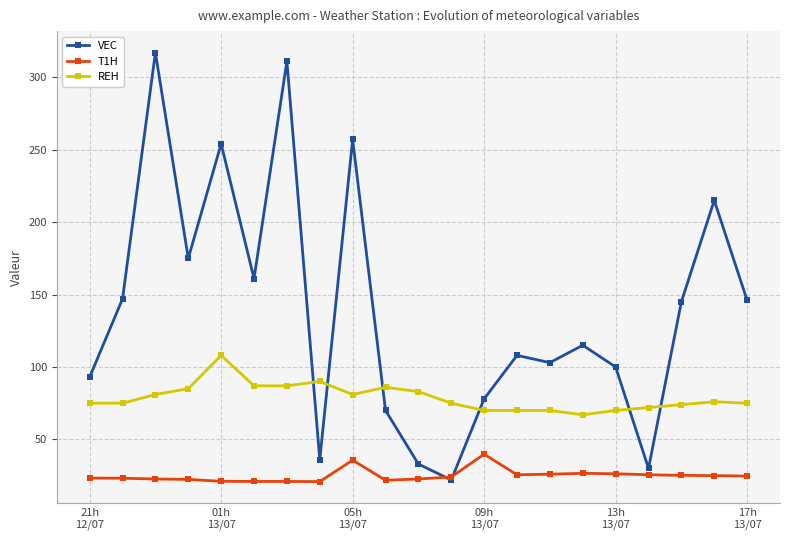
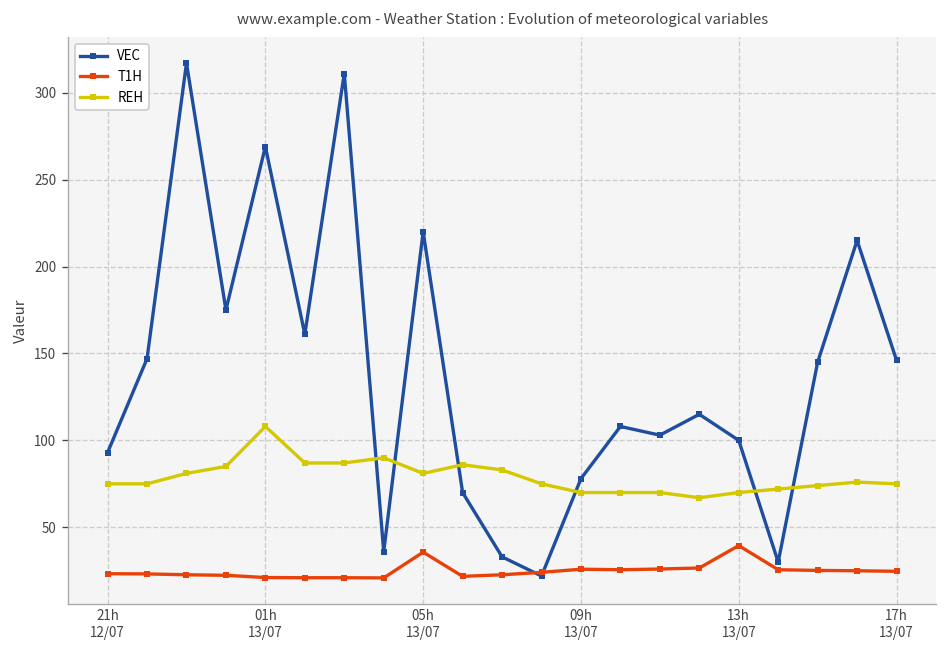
VEC, 01h 13/07: 254 -> 269
VEC, 05h 13/07: 257 -> 220
T1H, 09h 13/07: 40 -> 26
T1H, 13h 13/07: 26 -> 40
